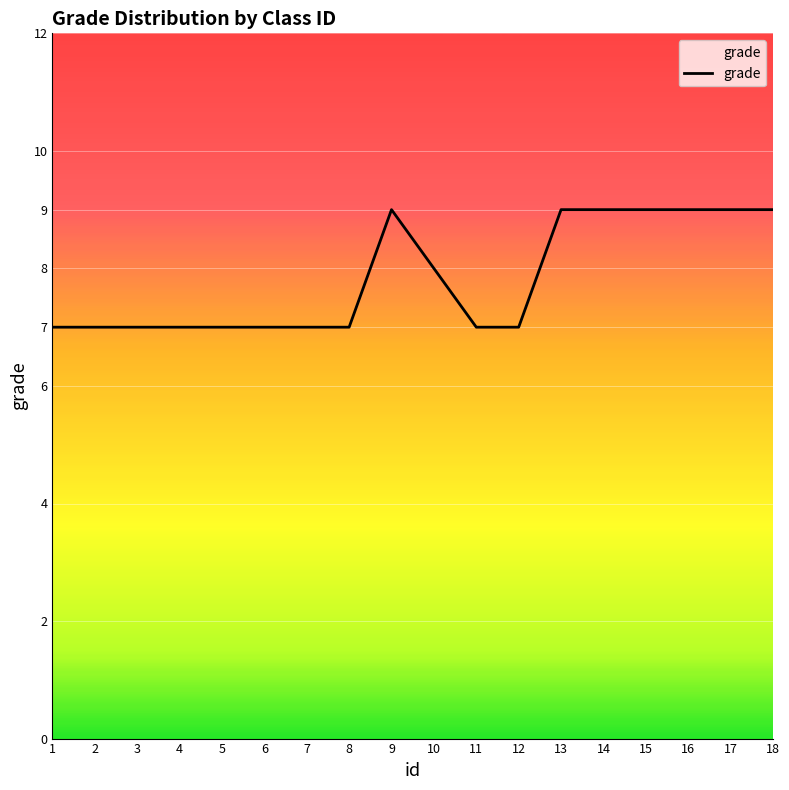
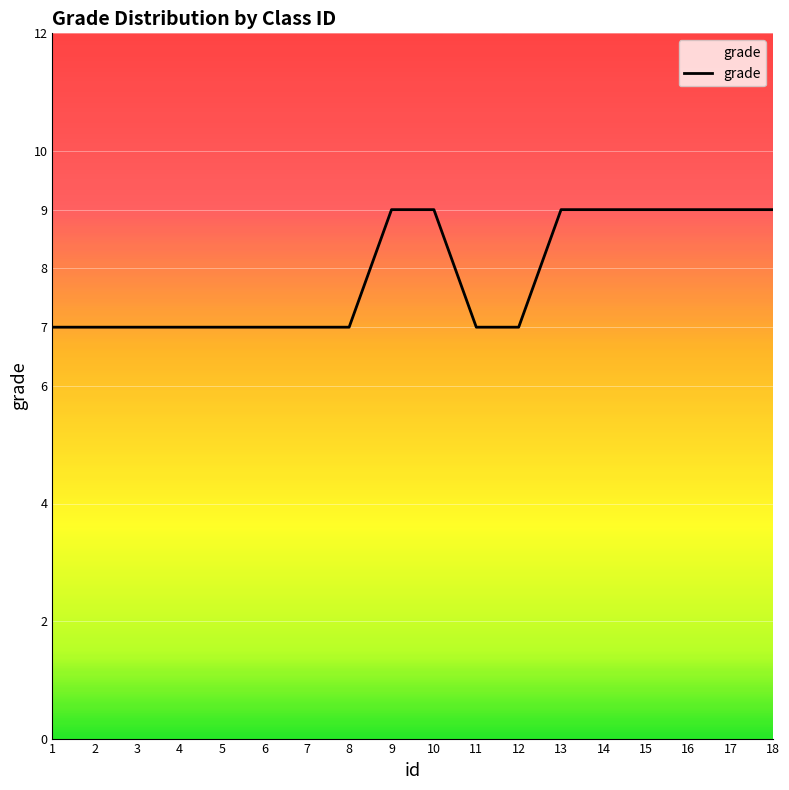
10: 8 -> 9
